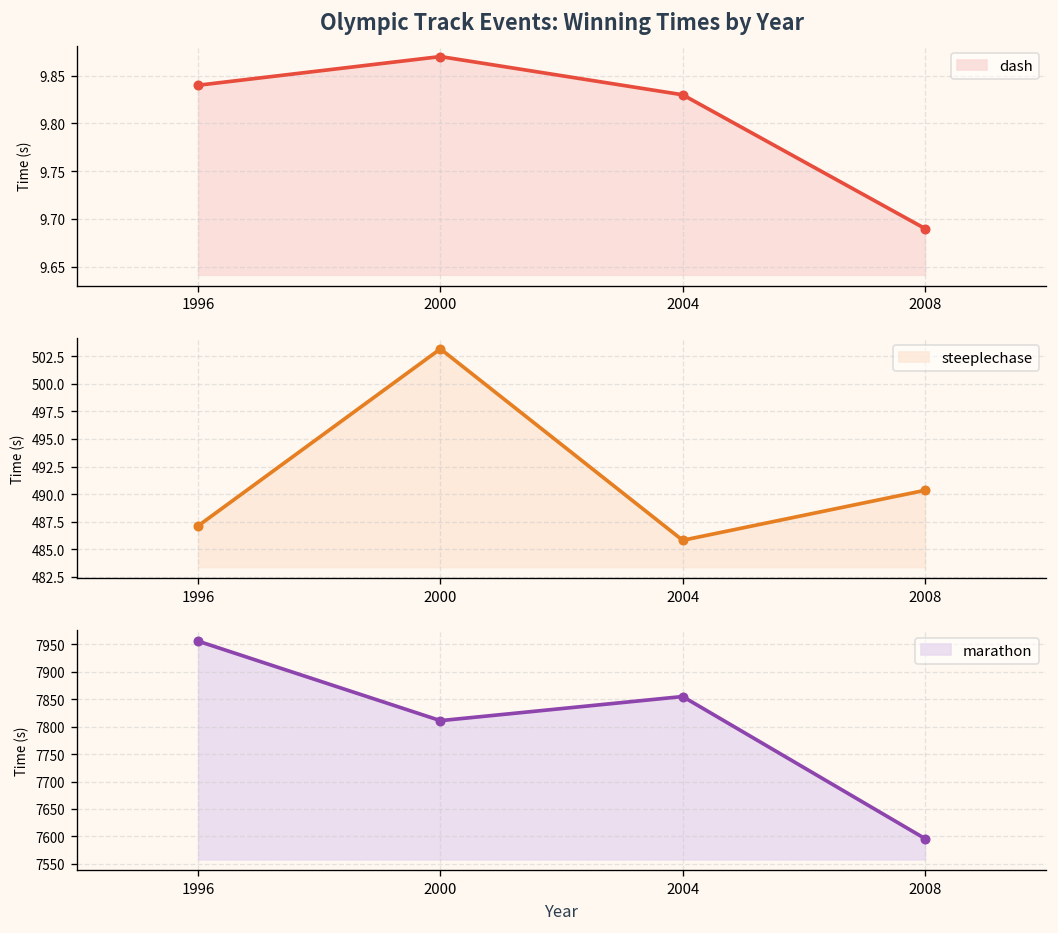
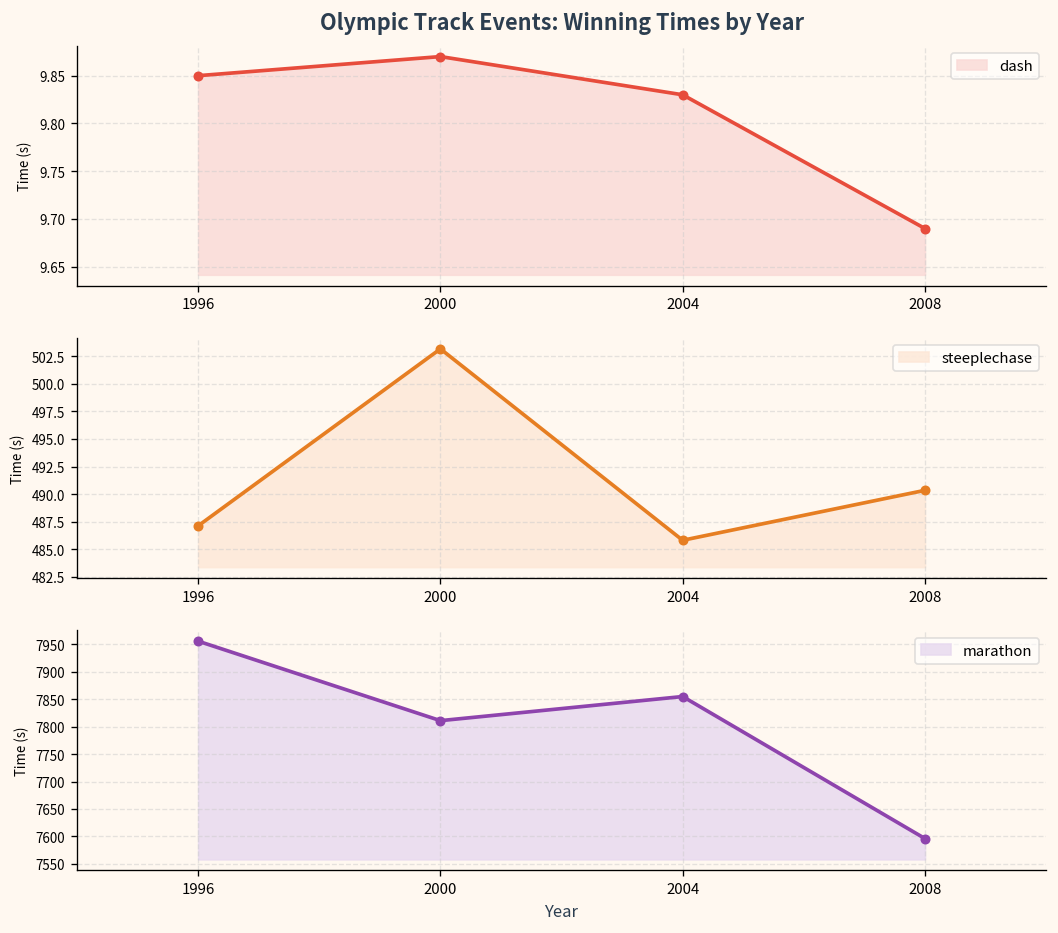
Olympic Track Events: Winning Times by Year, 1996: 9.84 -> 9.85
